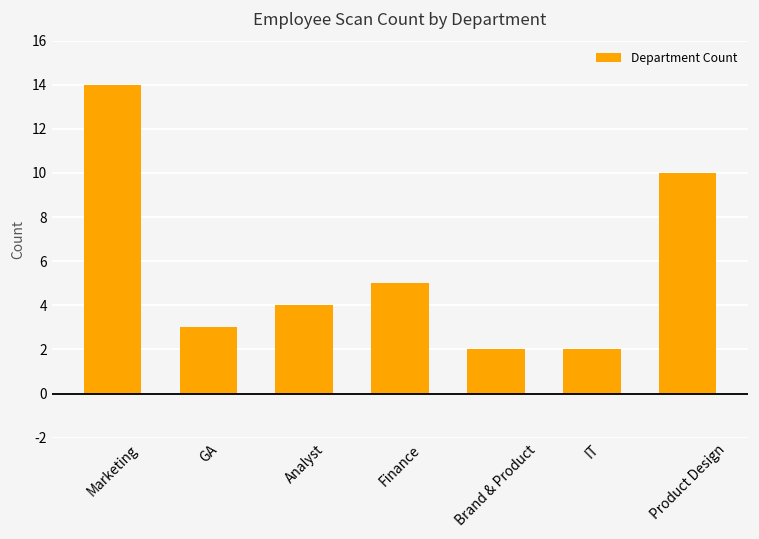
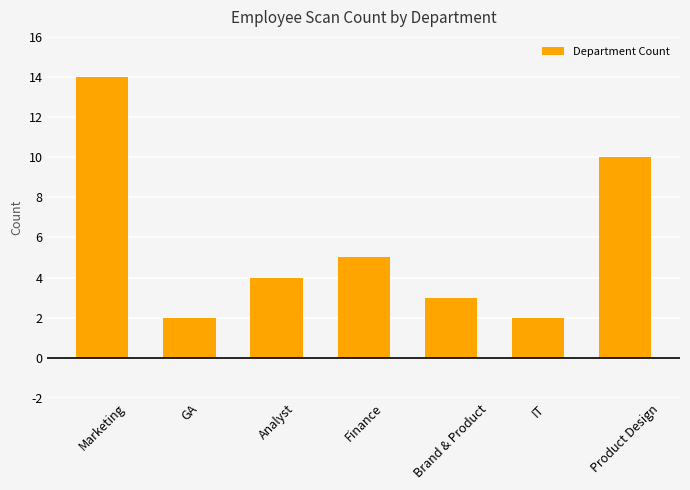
GA: 3 -> 2
Brand & Product: 2 -> 3
